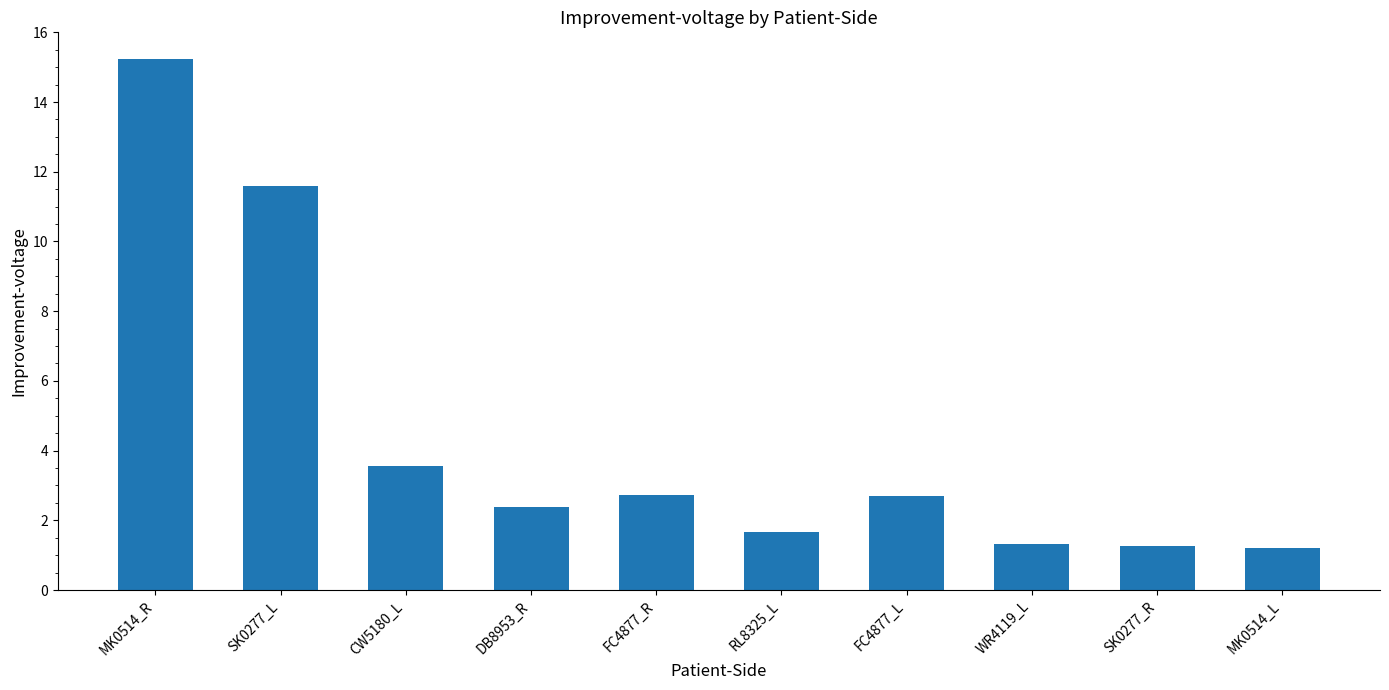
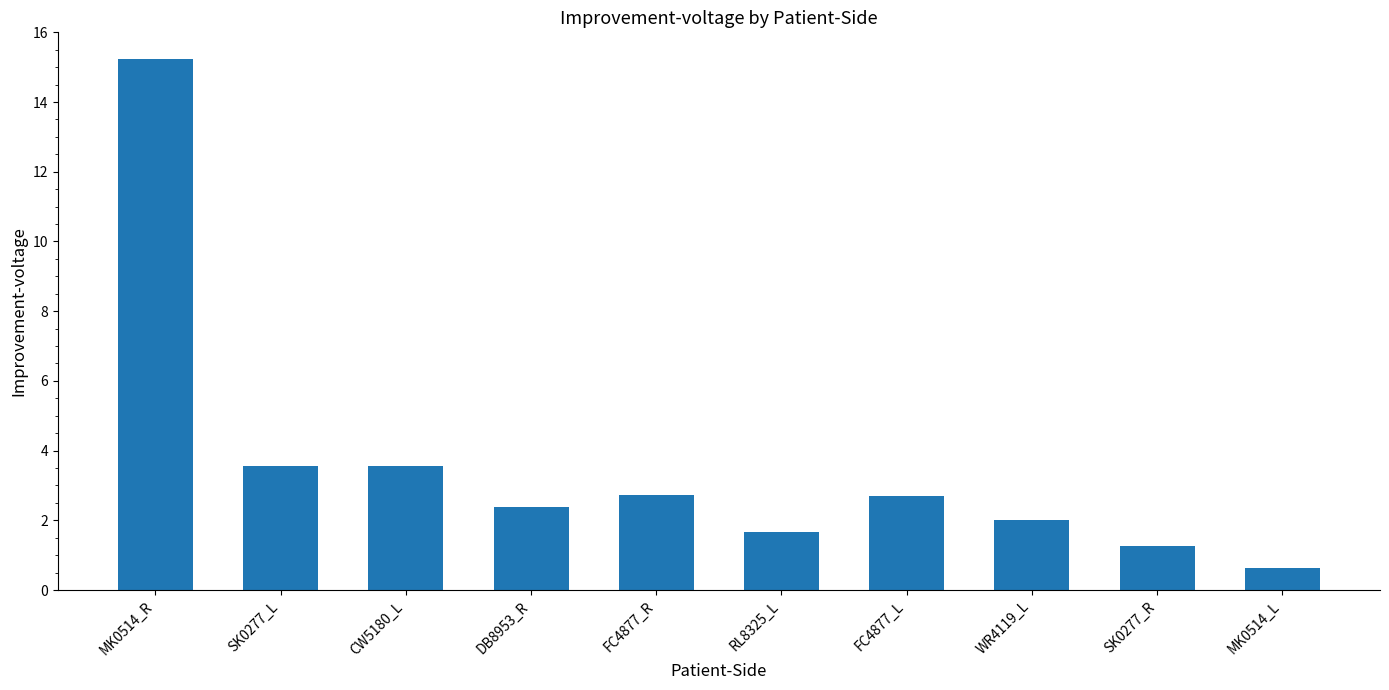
SK0277_L: 11.6 -> 3.6
WR4119_L: 1.3 -> 2.0
MK0514_L: 1.2 -> 0.6
